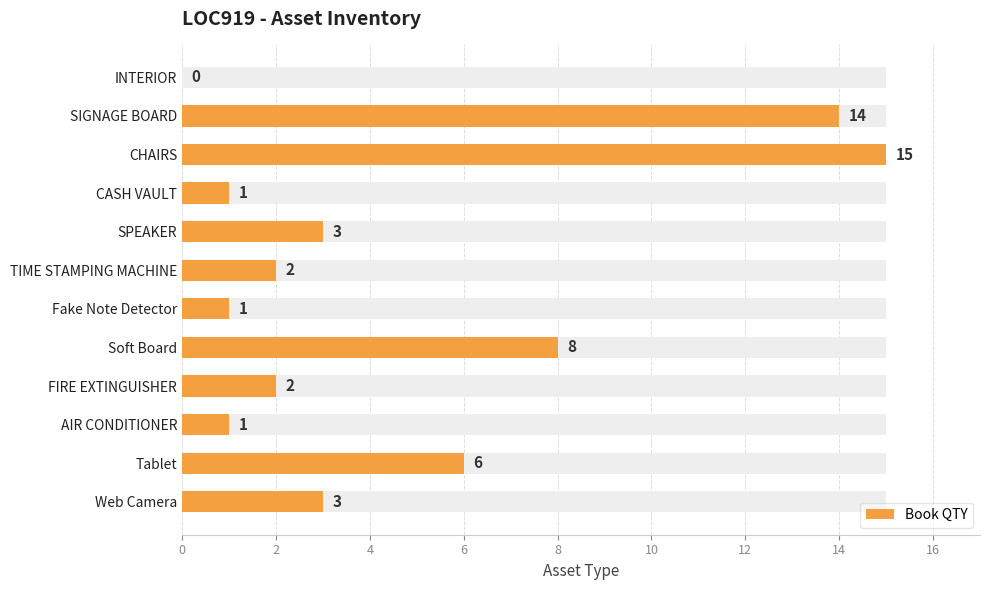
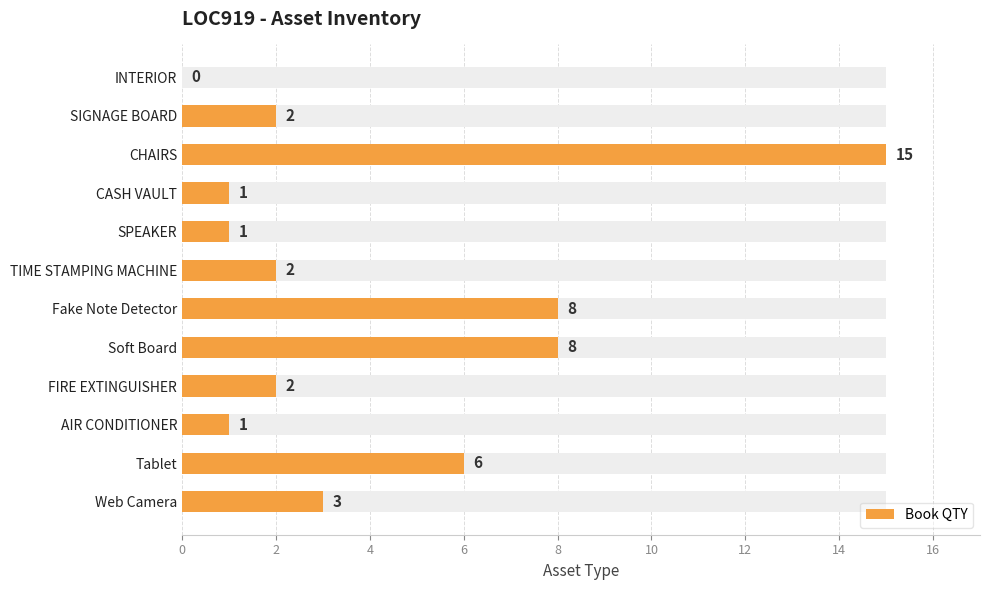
Book QTY, SIGNAGE BOARD: 14 -> 2
Book QTY, SPEAKER: 3 -> 1
Book QTY, Fake Note Detector: 1 -> 8
